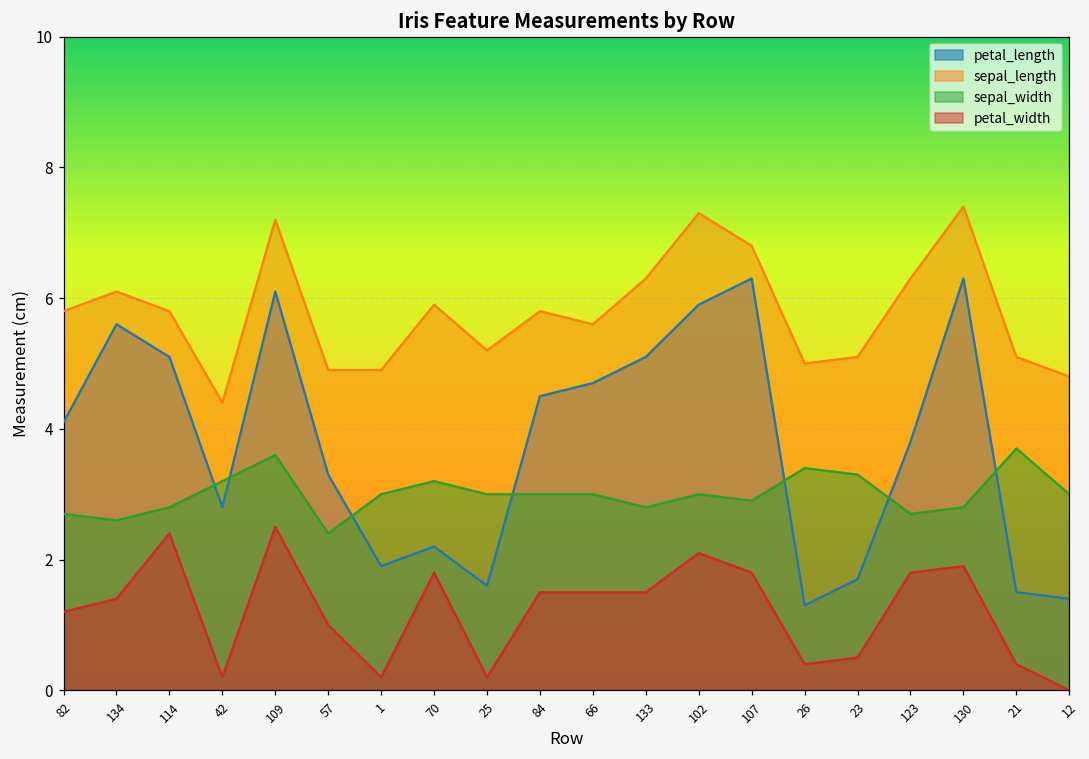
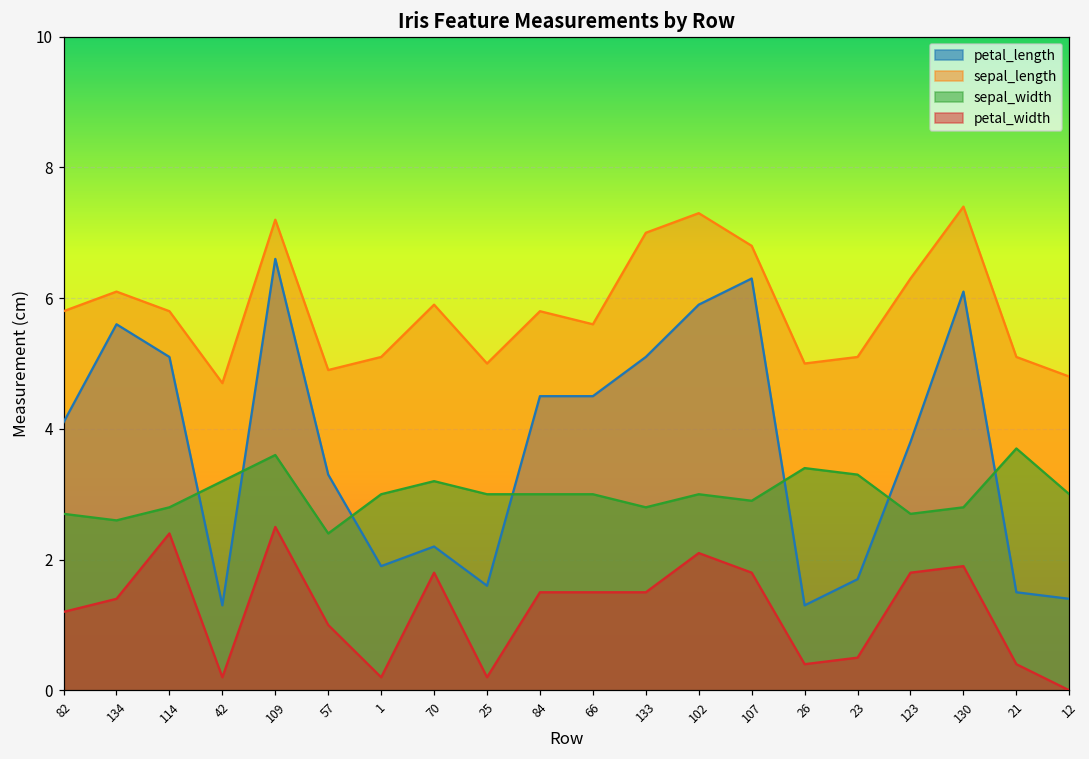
petal_length, 42: 2.8 -> 1.3
sepal_length, 42: 4.4 -> 4.7
petal_length, 109: 6.1 -> 6.6
sepal_length, 1: 4.9 -> 5.1
sepal_length, 25: 5.2 -> 5.0
petal_length, 66: 4.7 -> 4.5
sepal_length, 133: 6.3 -> 7.0
petal_length, 130: 6.3 -> 6.1
